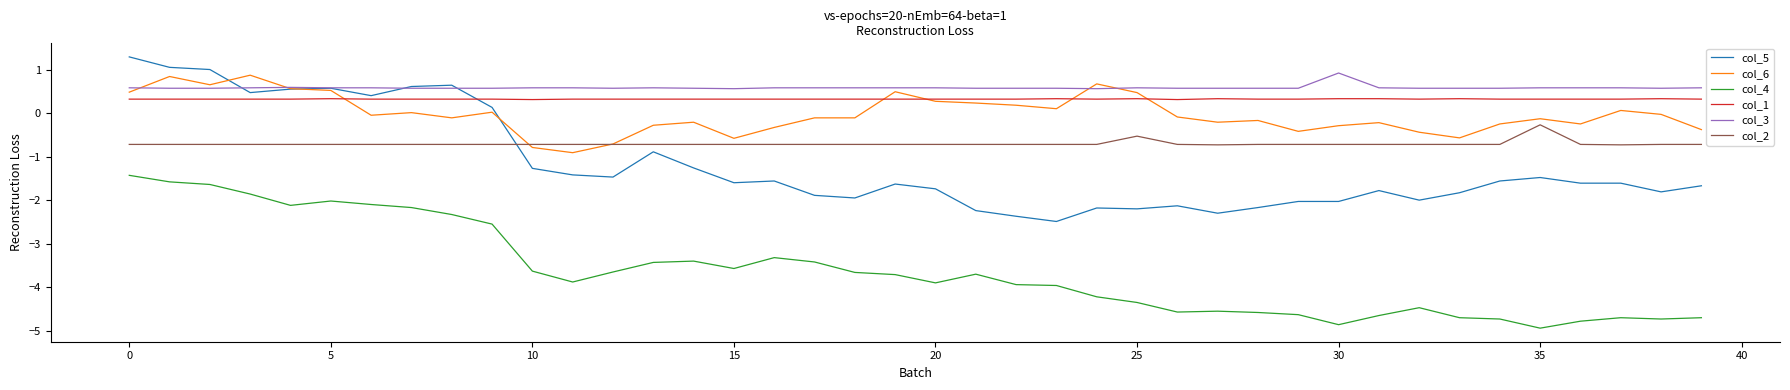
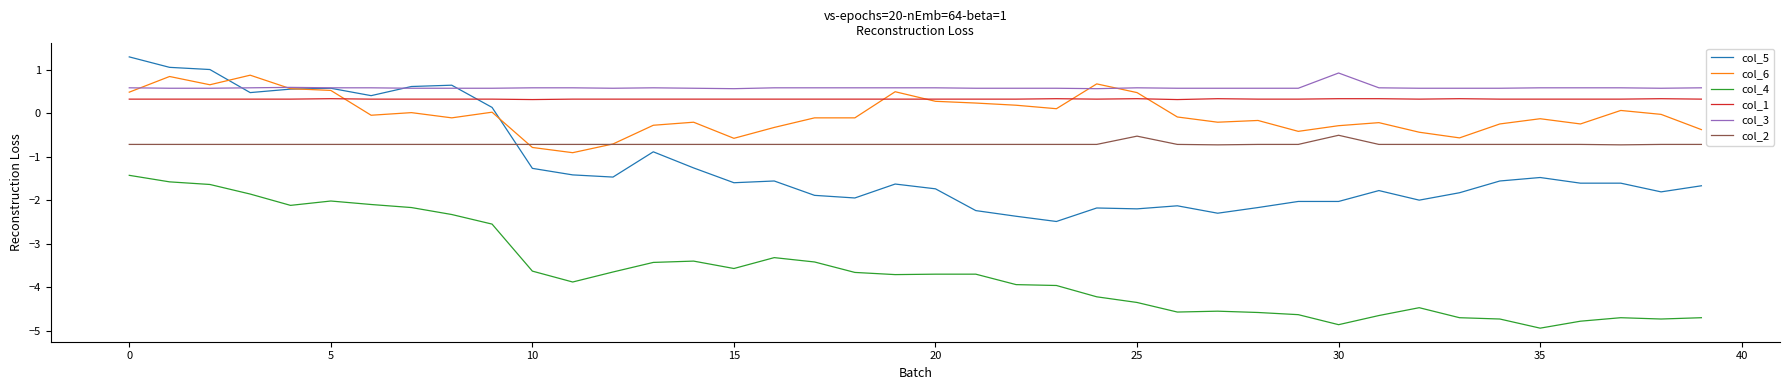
col_4, 20: -3.9 -> -3.7
col_2, 30: -0.7 -> -0.5
col_2, 35: -0.3 -> -0.7
